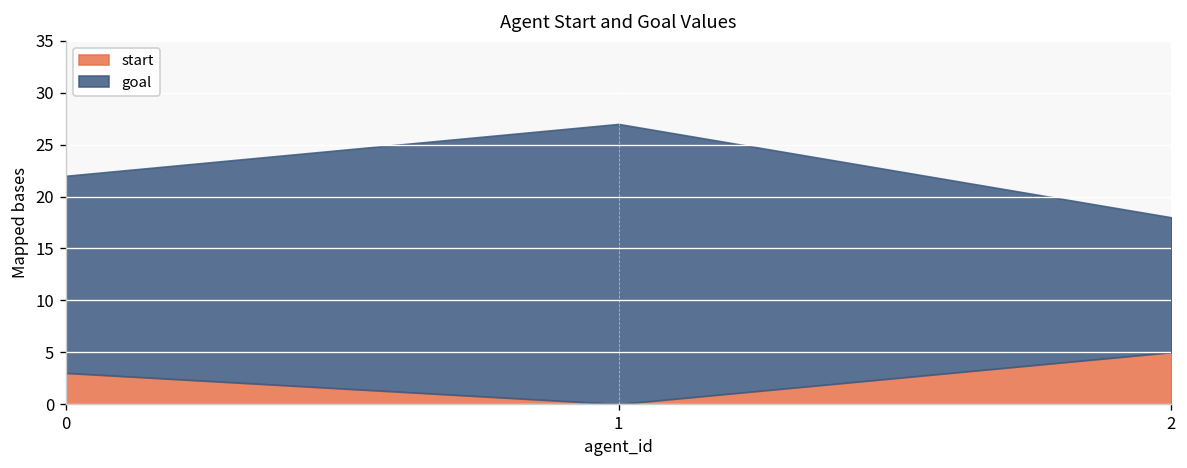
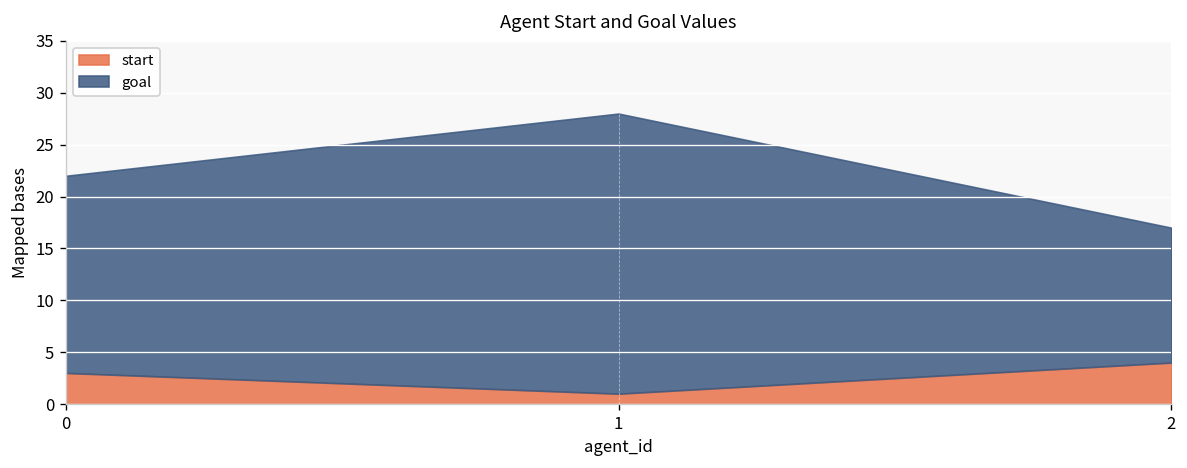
start, 1: 0 -> 1
start, 2: 5 -> 4
